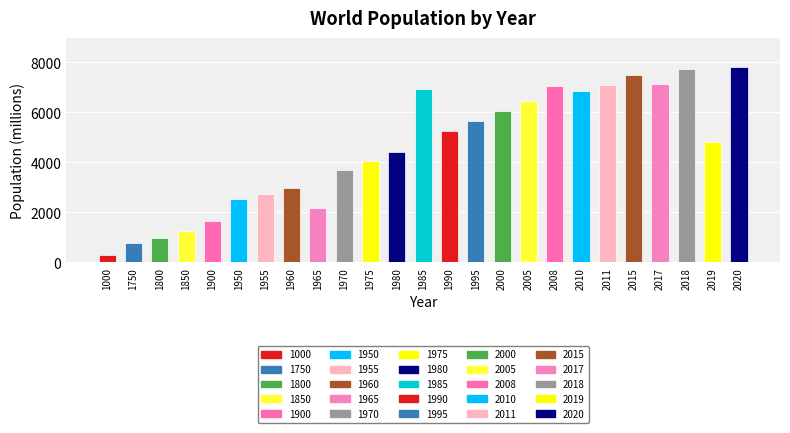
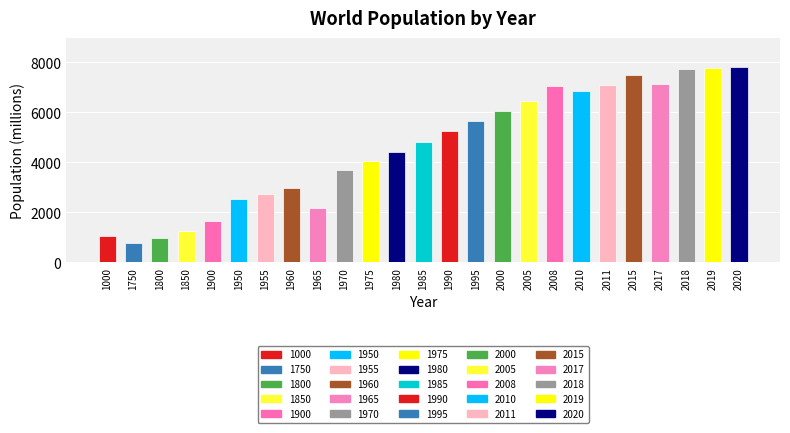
1000: 300 -> 1100
1985: 6900 -> 4800
2019: 4800 -> 7800
